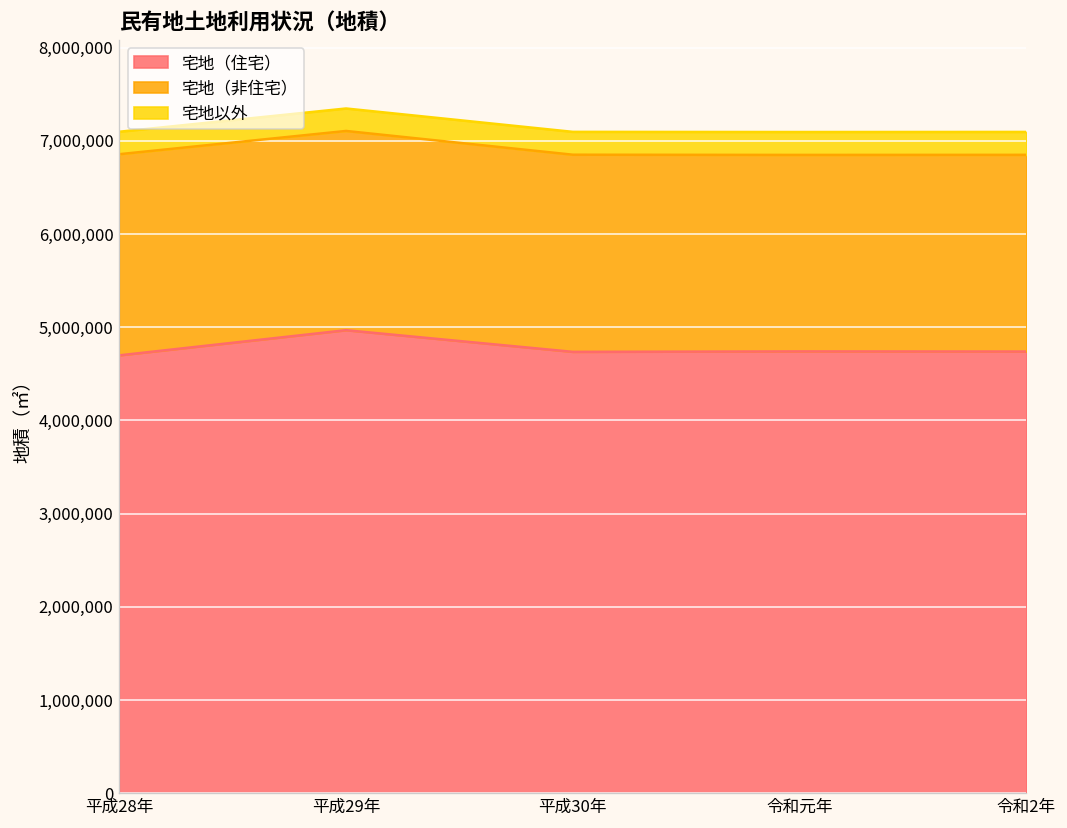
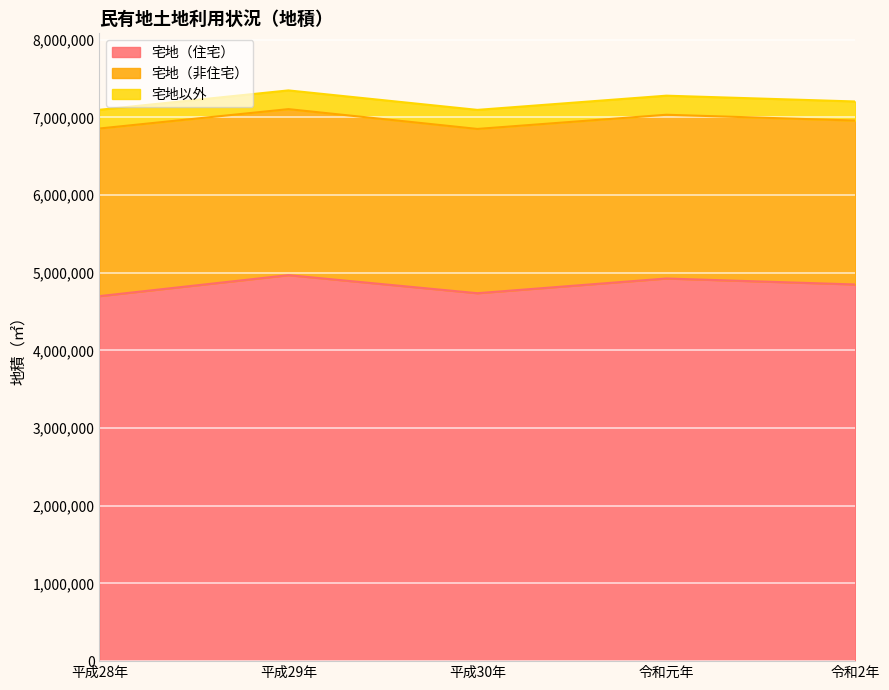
宅地（住宅）, 令和元年: 4,700,000 -> 4,900,000
宅地（住宅）, 令和2年: 4,700,000 -> 4,800,000
